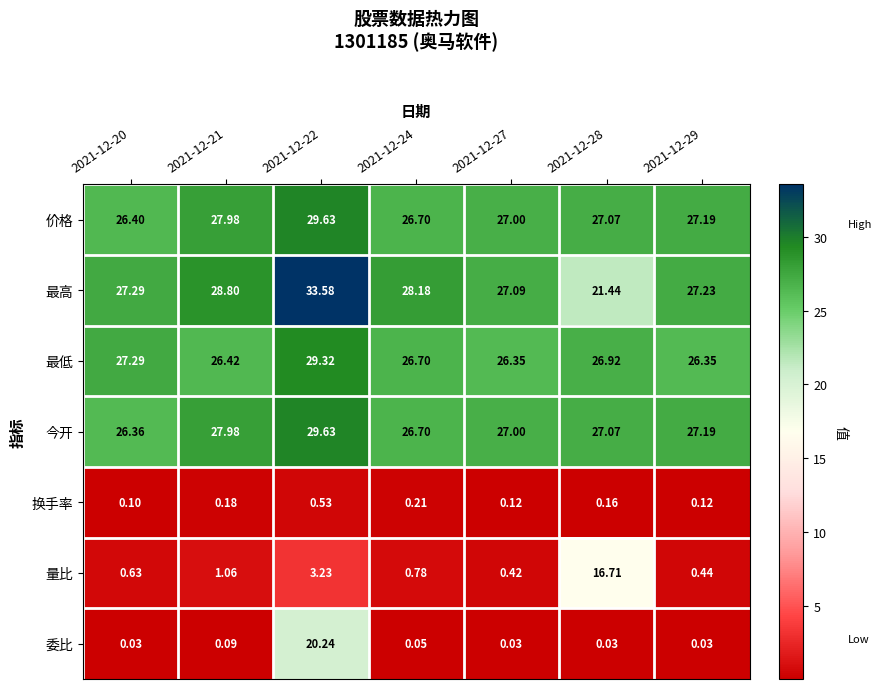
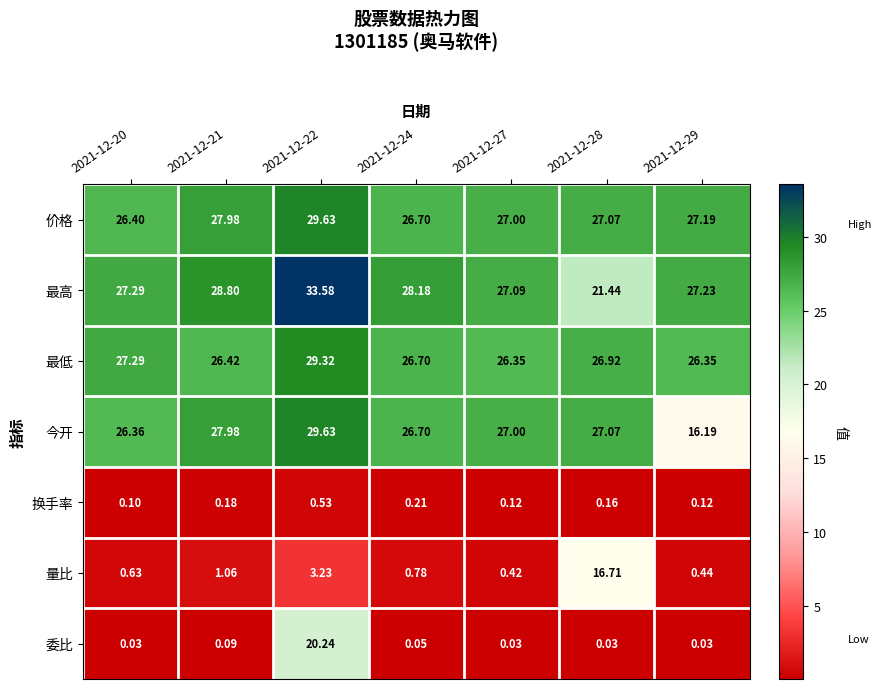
今开, 2021-12-29: 27.19 -> 16.19
